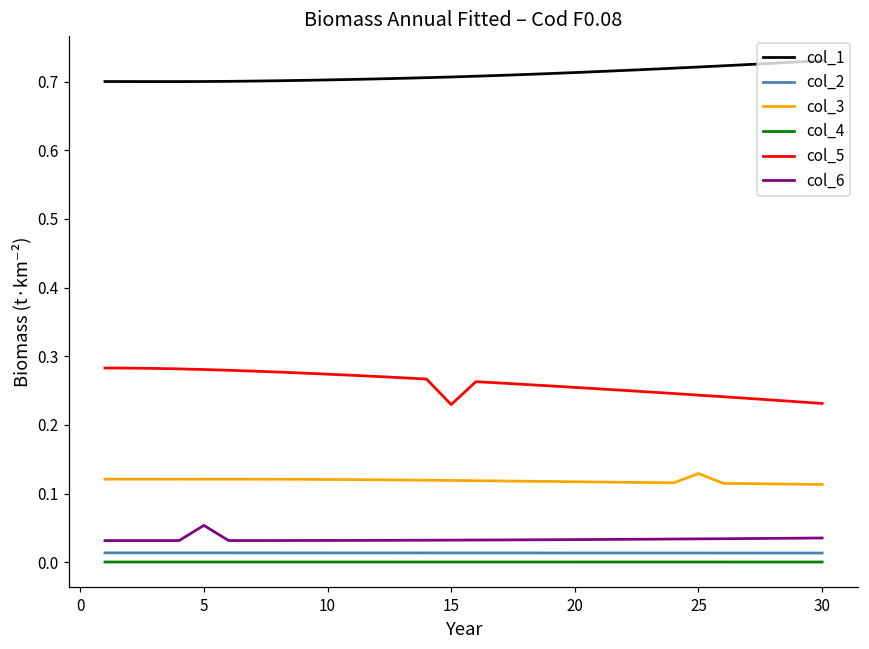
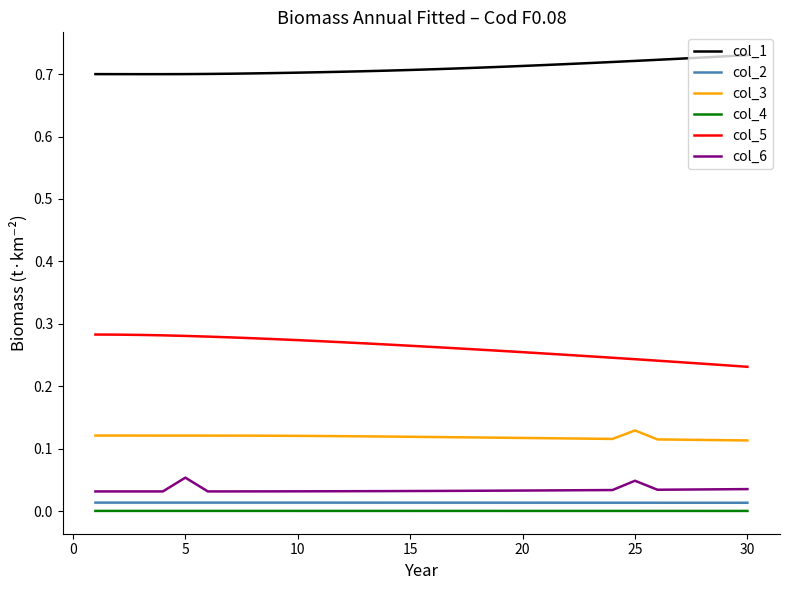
col_5, 15: 0.23 -> 0.26
col_6, 25: 0.03 -> 0.05
